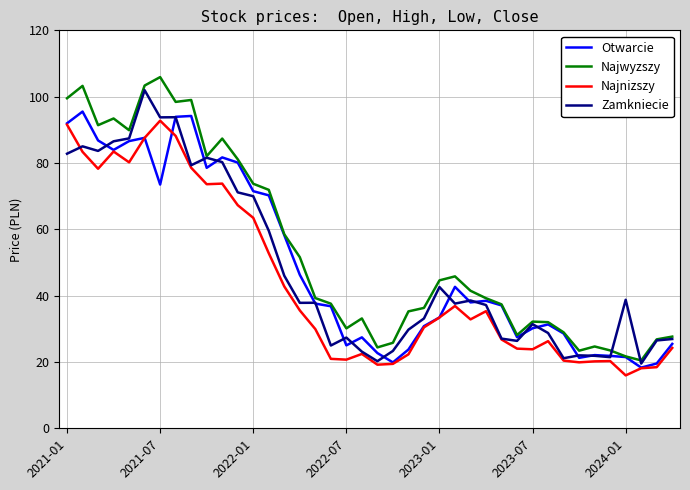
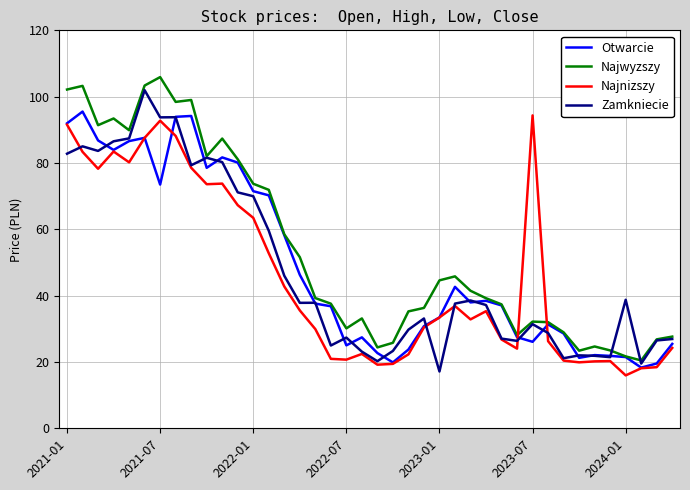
Najwyzszy, 2021-01: 100 -> 102
Zamkniecie, 2023-01: 43 -> 17
Otwarcie, 2023-07: 30 -> 26
Najnizszy, 2023-07: 24 -> 94
